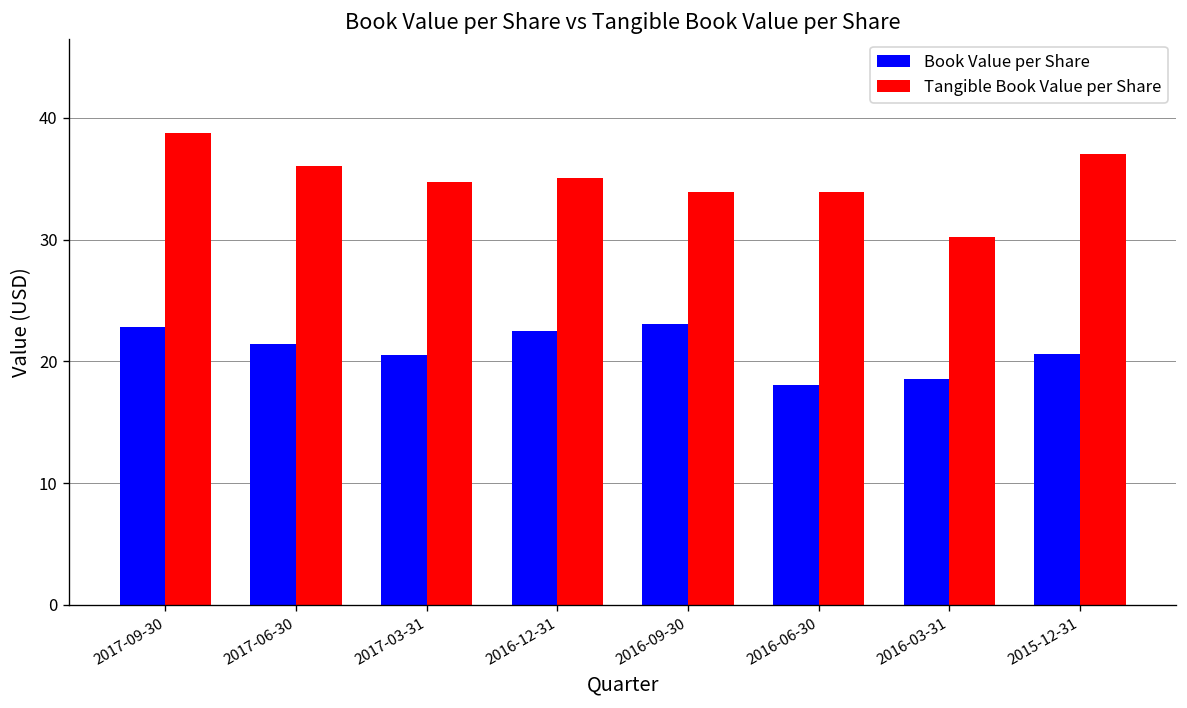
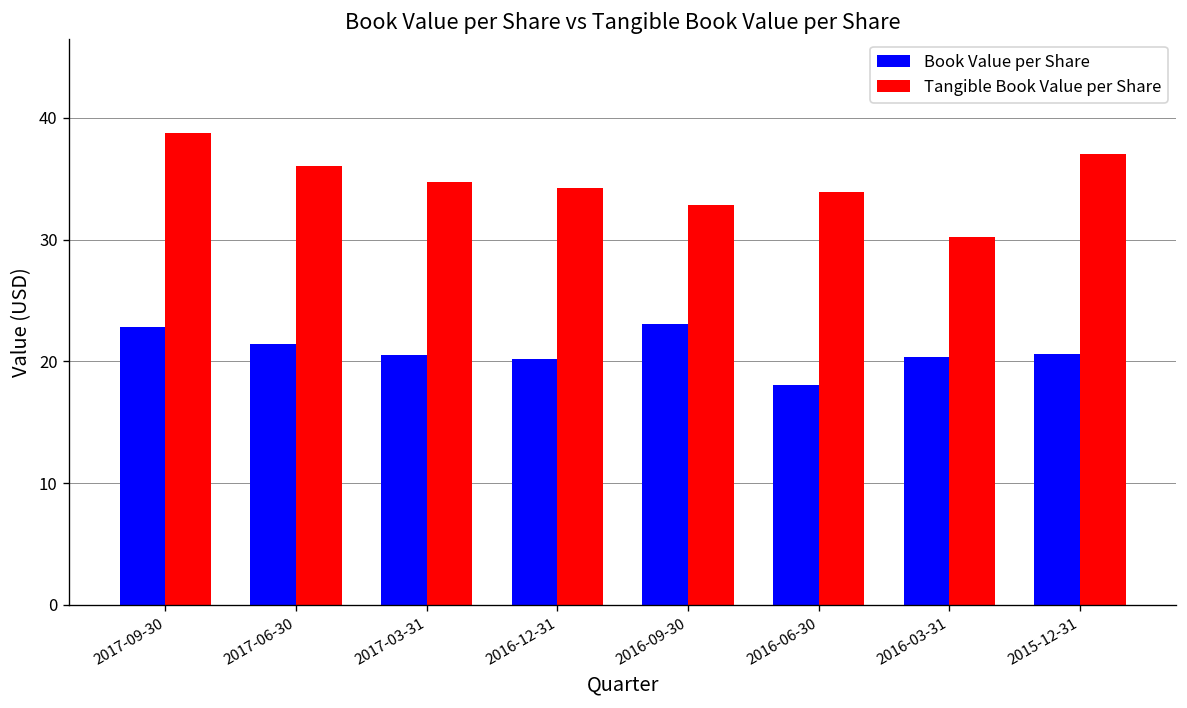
Book Value per Share, 2016-12-31: 22.5 -> 20.2
Tangible Book Value per Share, 2016-12-31: 35.1 -> 34.3
Tangible Book Value per Share, 2016-09-30: 33.9 -> 32.8
Book Value per Share, 2016-03-31: 18.5 -> 20.3
